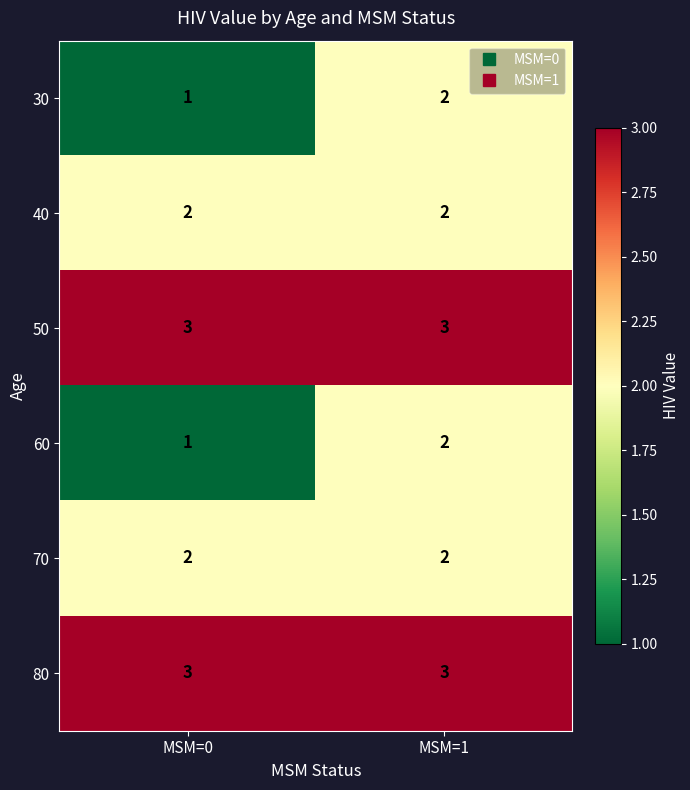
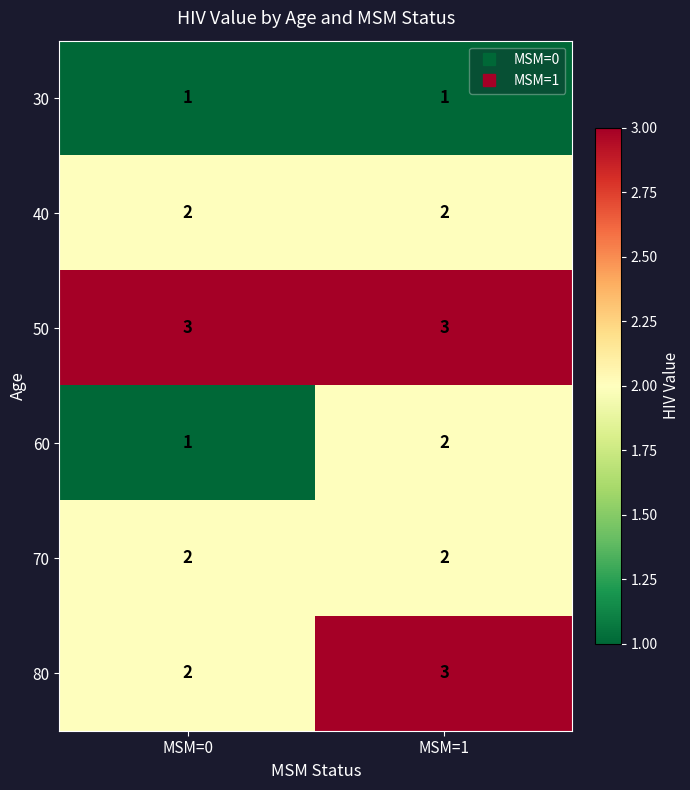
30, MSM=1: 2 -> 1
80, MSM=0: 3 -> 2
